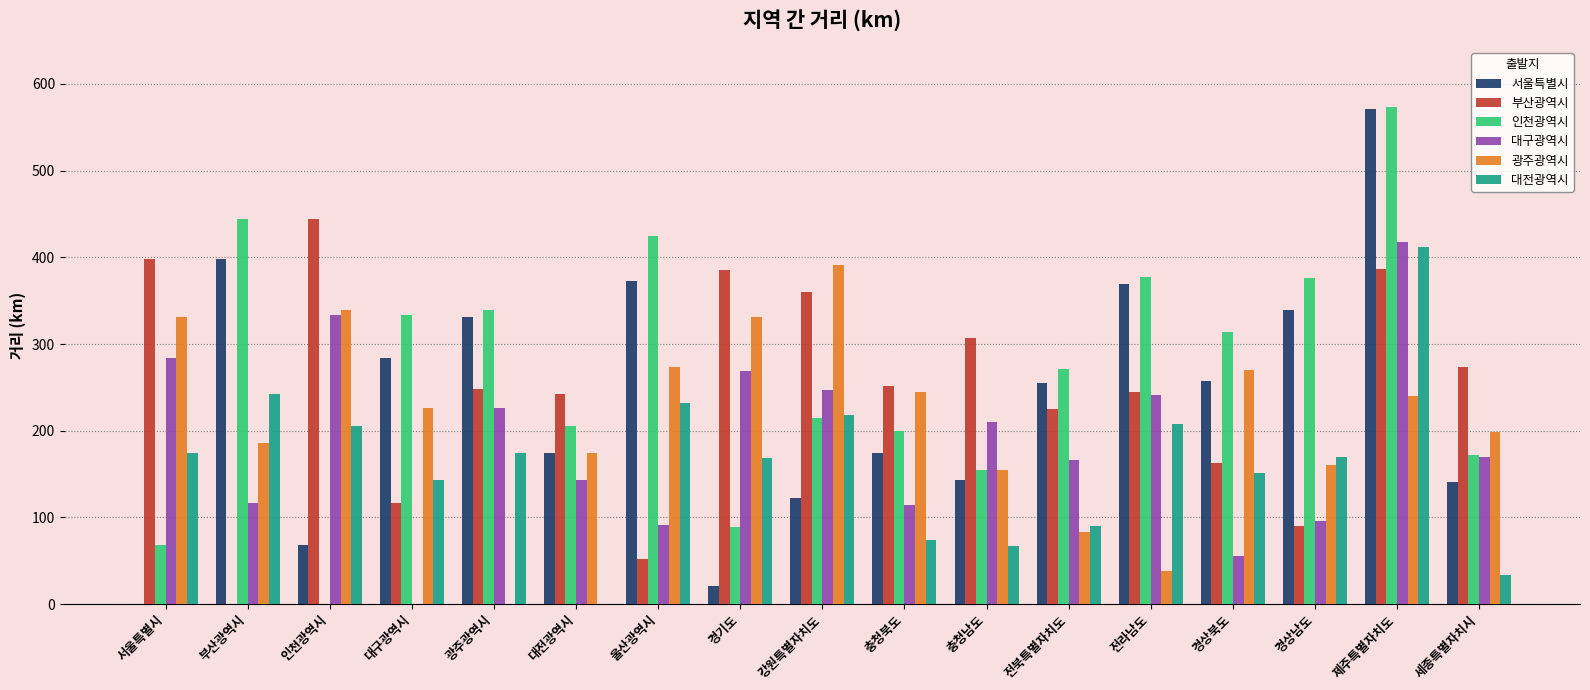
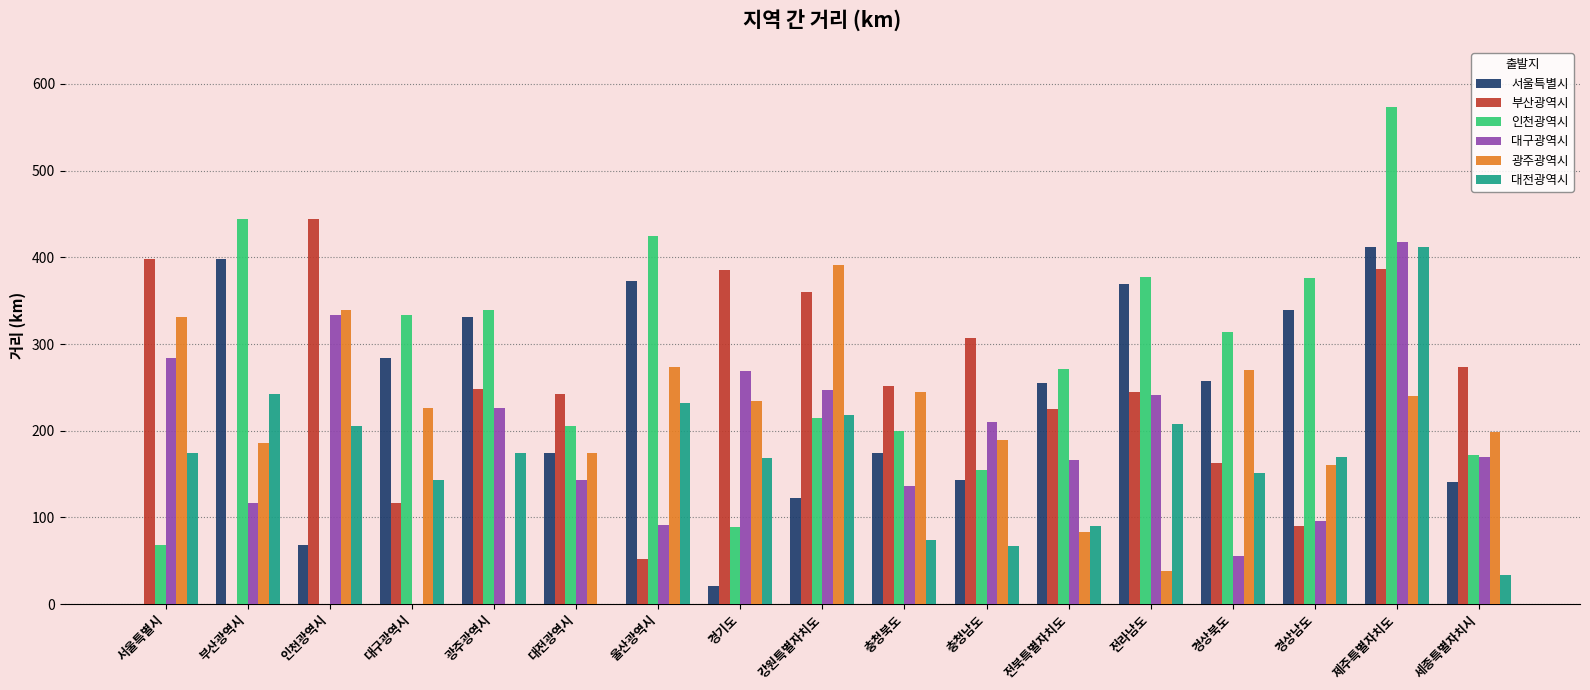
광주광역시, 경기도: 330 -> 230
대구광역시, 충청북도: 110 -> 140
광주광역시, 충청남도: 160 -> 190
서울특별시, 제주특별자치도: 570 -> 410
